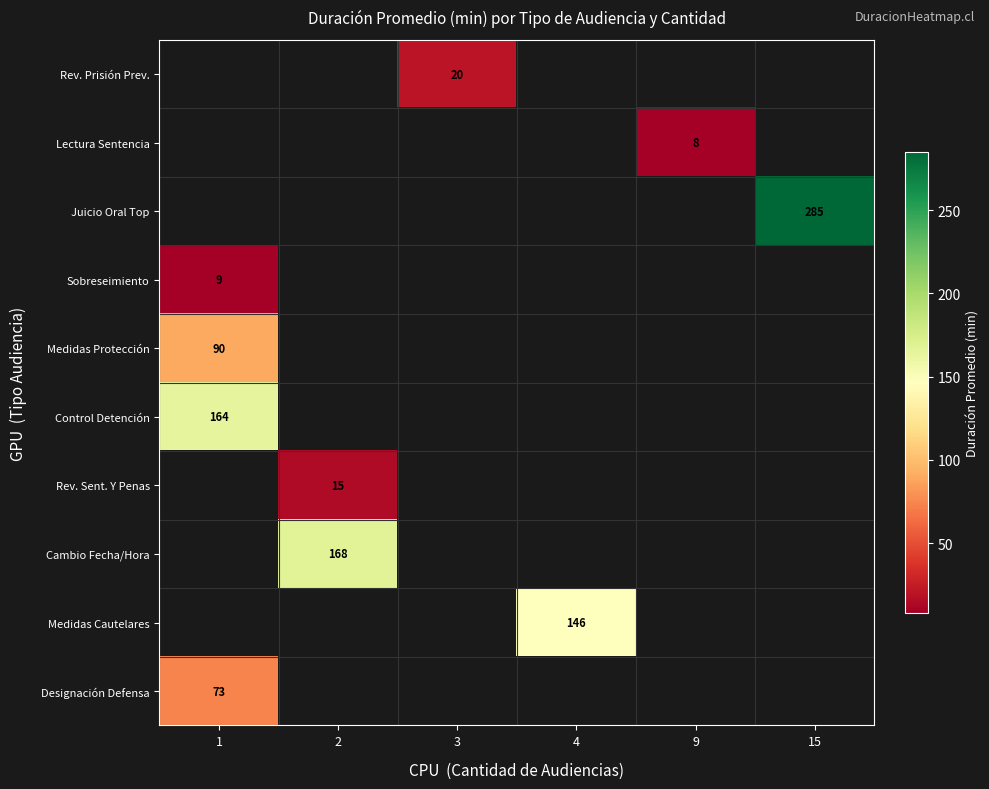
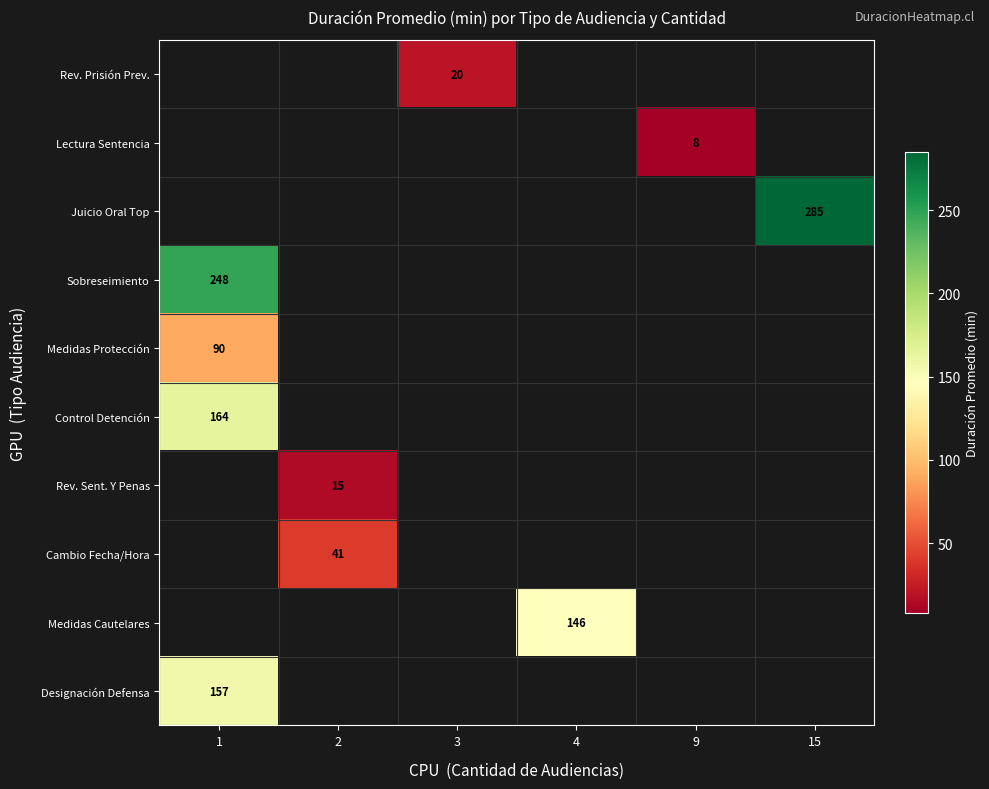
Sobreseimiento, 1: 9 -> 248
Cambio Fecha/Hora, 2: 168 -> 41
Designación Defensa, 1: 73 -> 157
